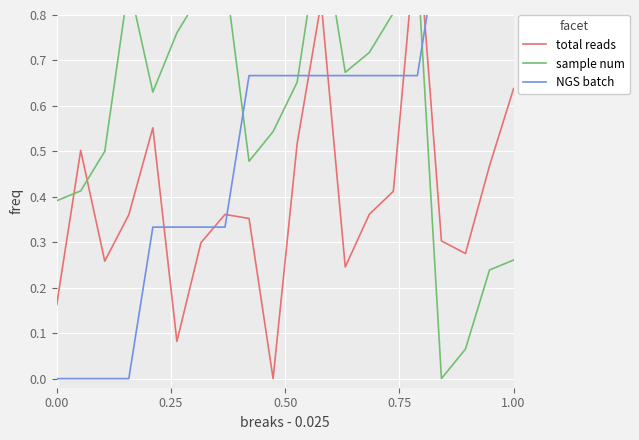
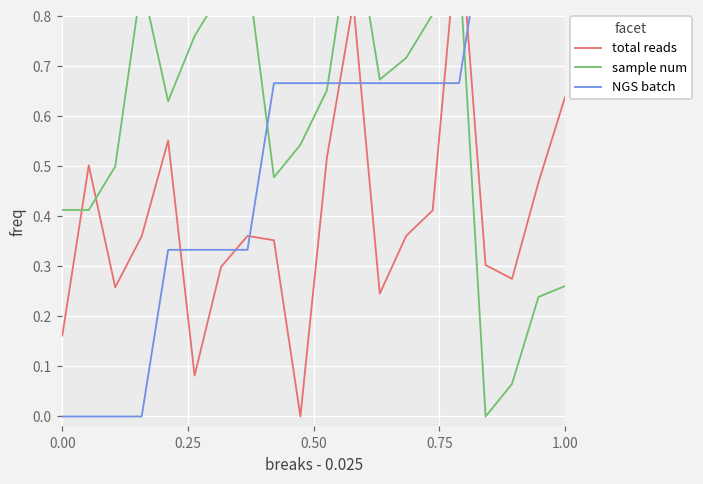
sample num, 0.00: 0.39 -> 0.41
